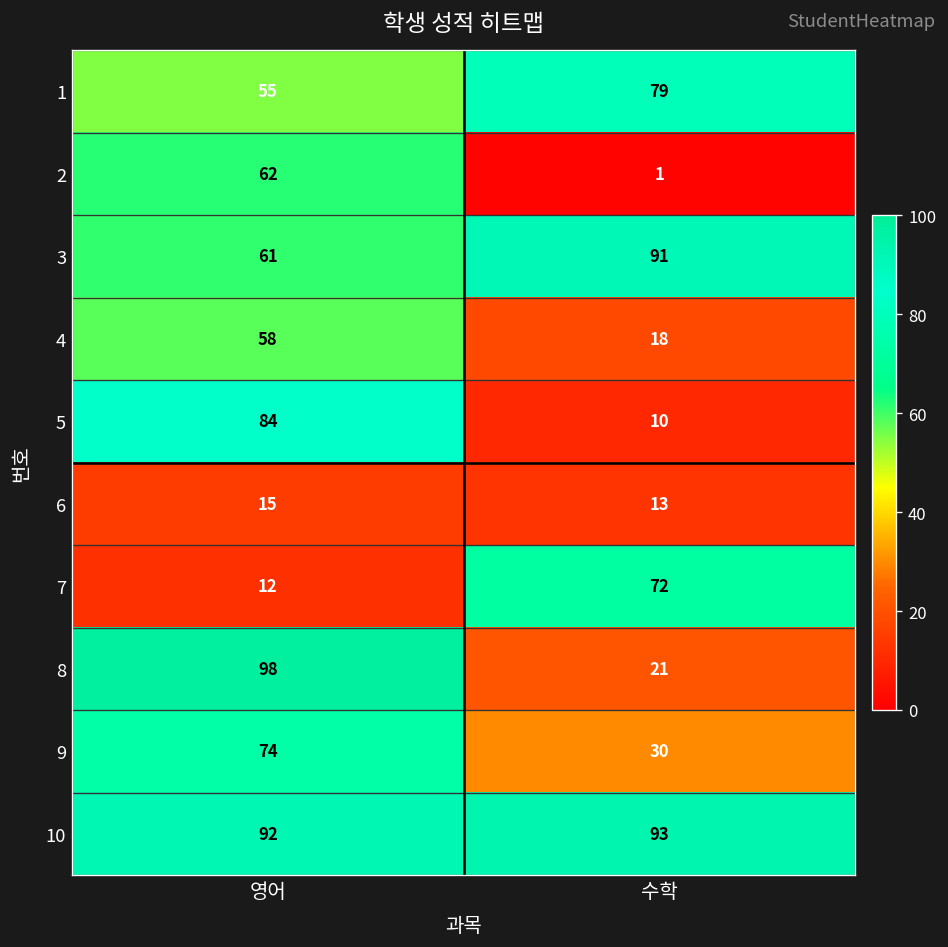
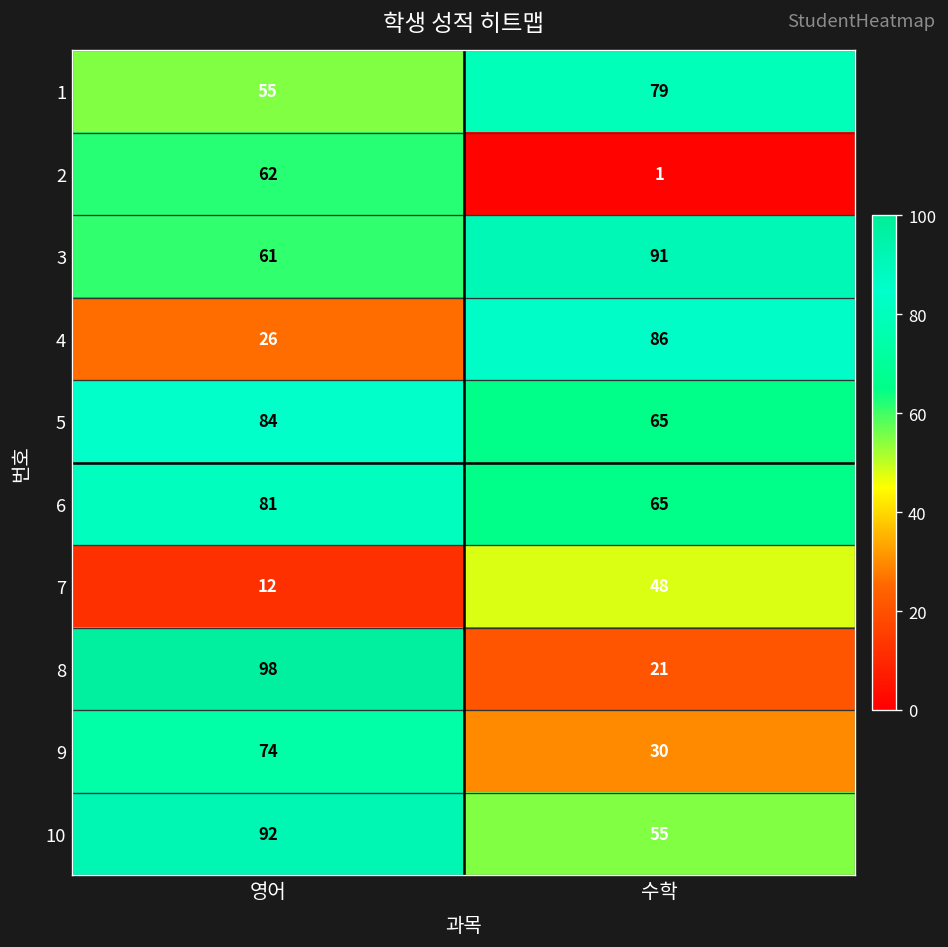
4, 영어: 58 -> 26
4, 수학: 18 -> 86
5, 수학: 10 -> 65
6, 영어: 15 -> 81
6, 수학: 13 -> 65
7, 수학: 72 -> 48
10, 수학: 93 -> 55
